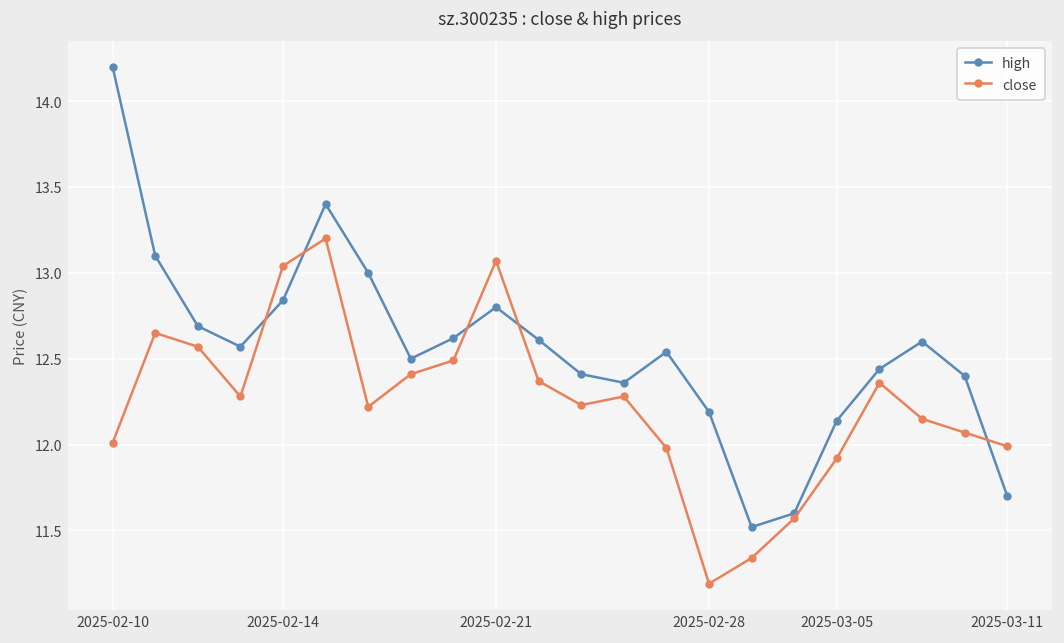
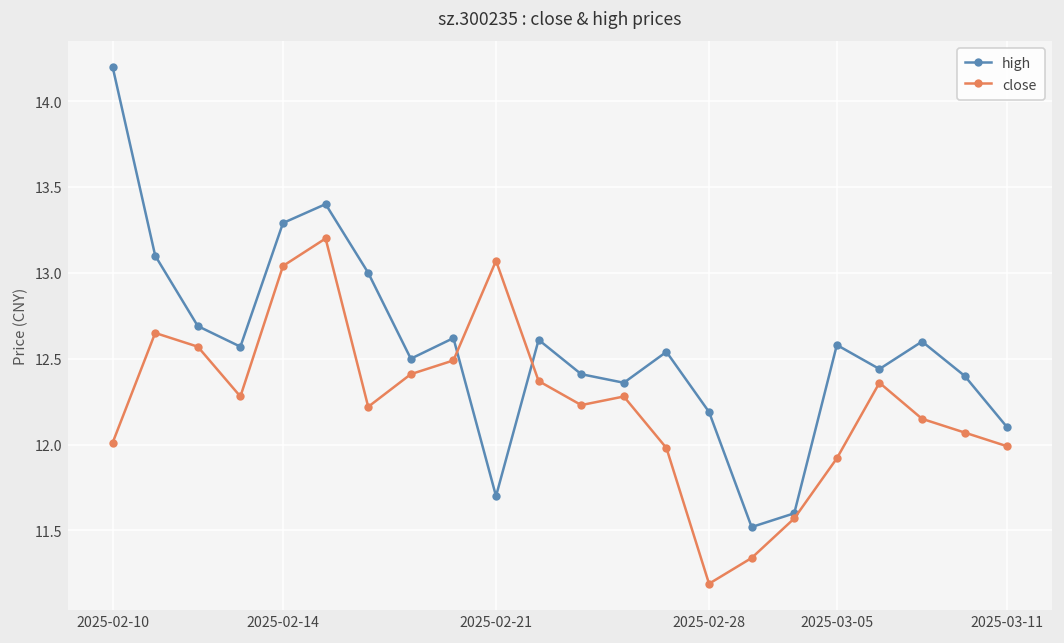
high, 2025-02-14: 12.84 -> 13.29
high, 2025-02-21: 12.8 -> 11.7
high, 2025-03-05: 12.14 -> 12.58
high, 2025-03-11: 11.7 -> 12.1
